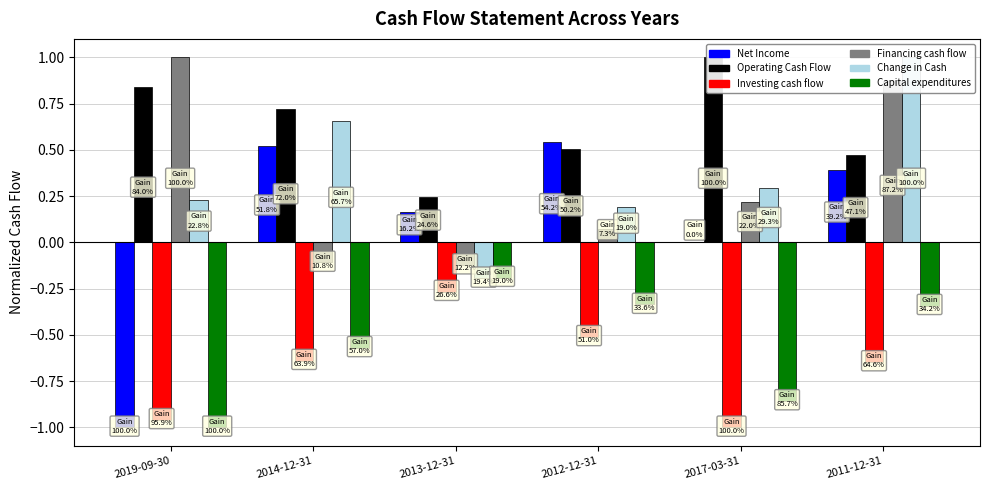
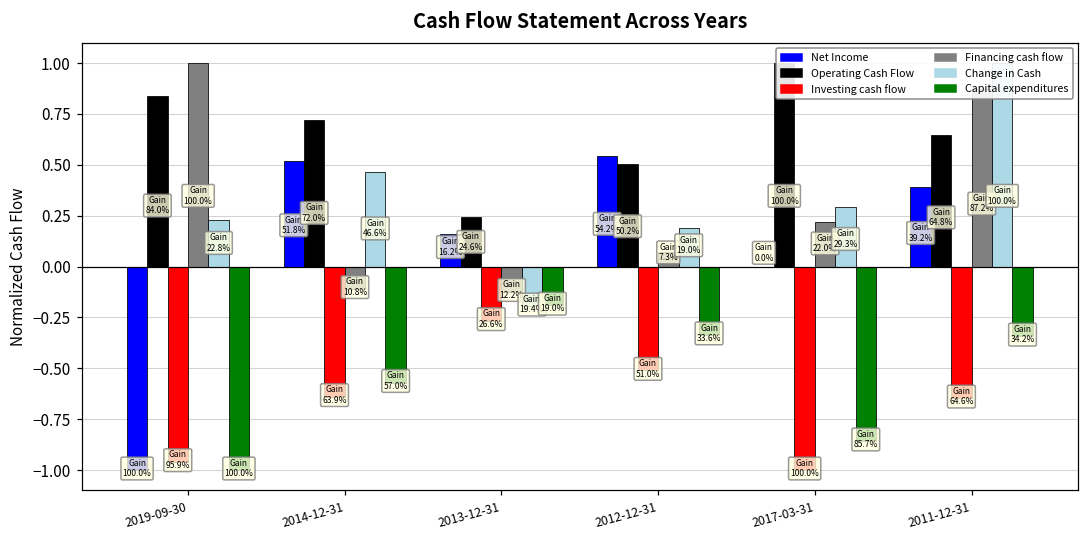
Change in Cash, 2014-12-31: 65.7% -> 46.6%
Operating Cash Flow, 2011-12-31: 47.1% -> 64.8%
